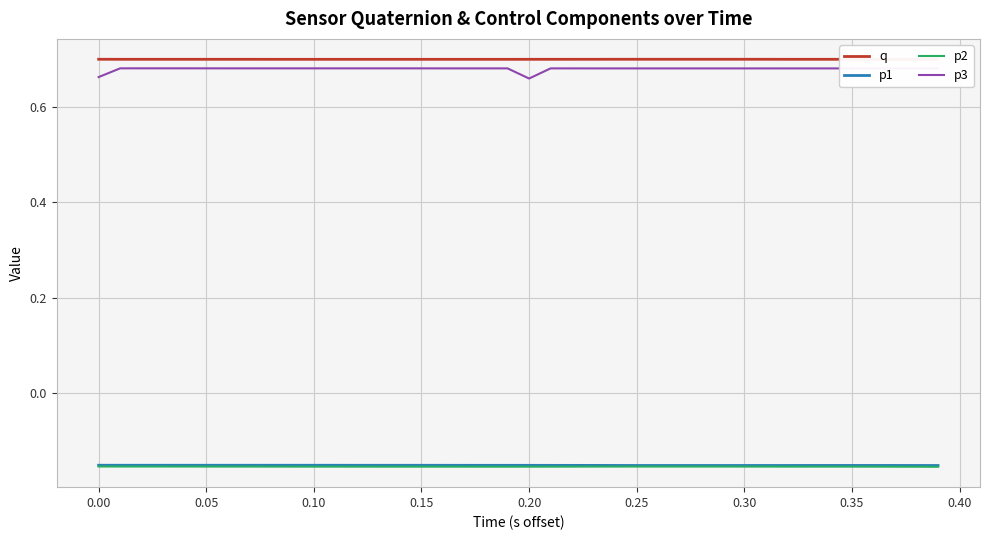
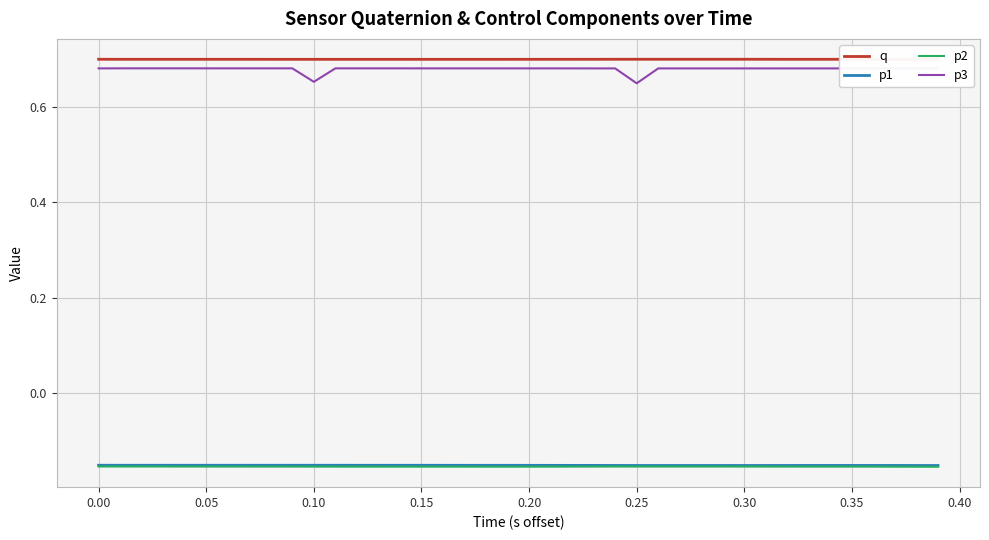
p3, 0.00: 0.66 -> 0.68
p3, 0.10: 0.68 -> 0.65
p3, 0.20: 0.66 -> 0.68
p3, 0.25: 0.68 -> 0.65
